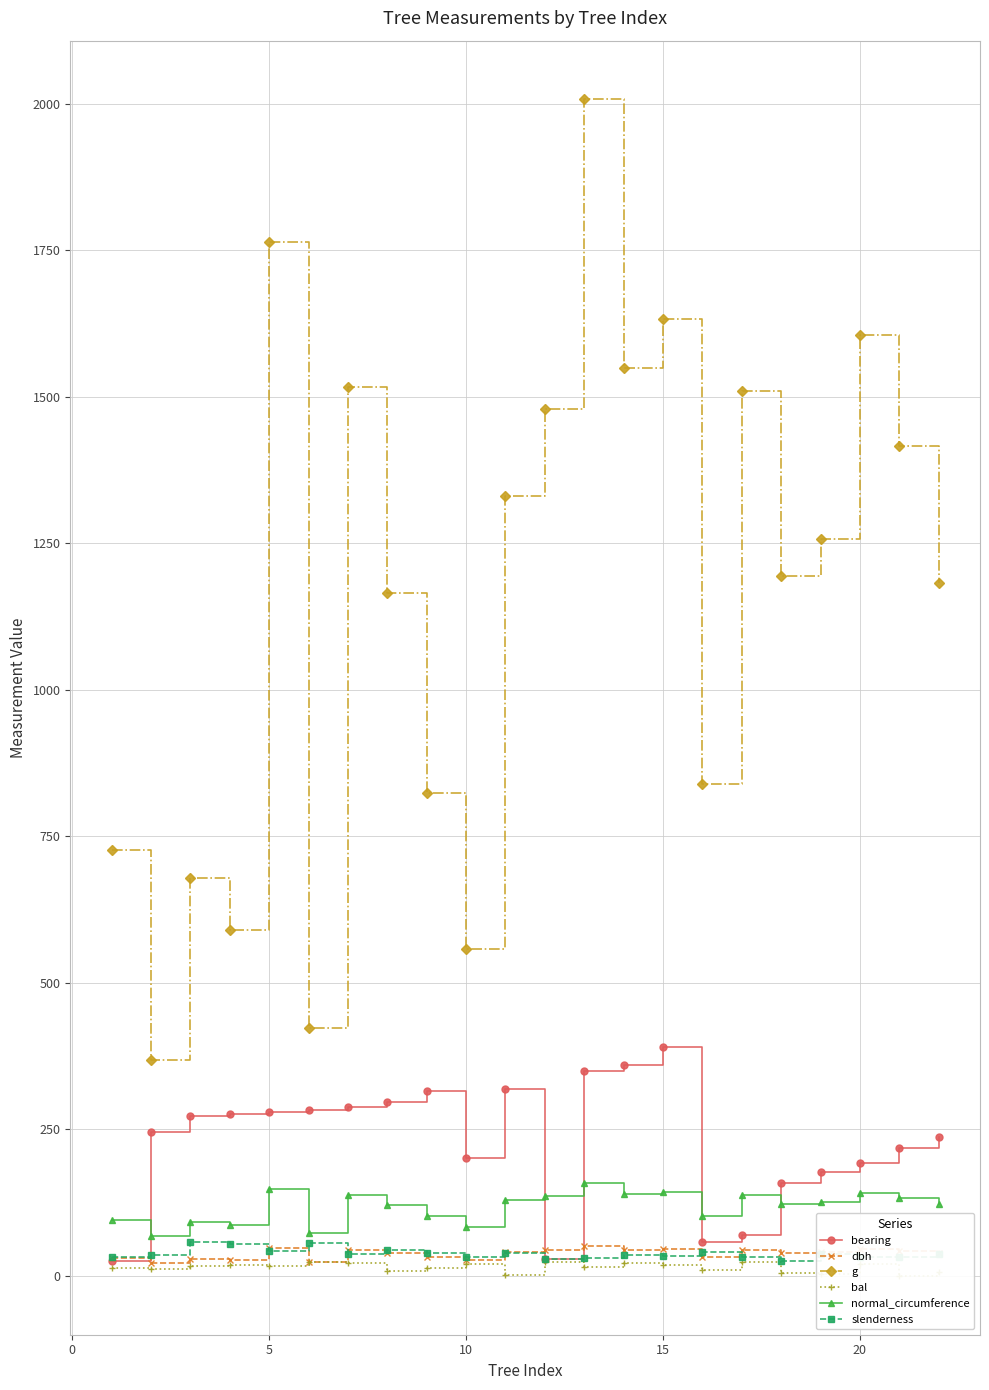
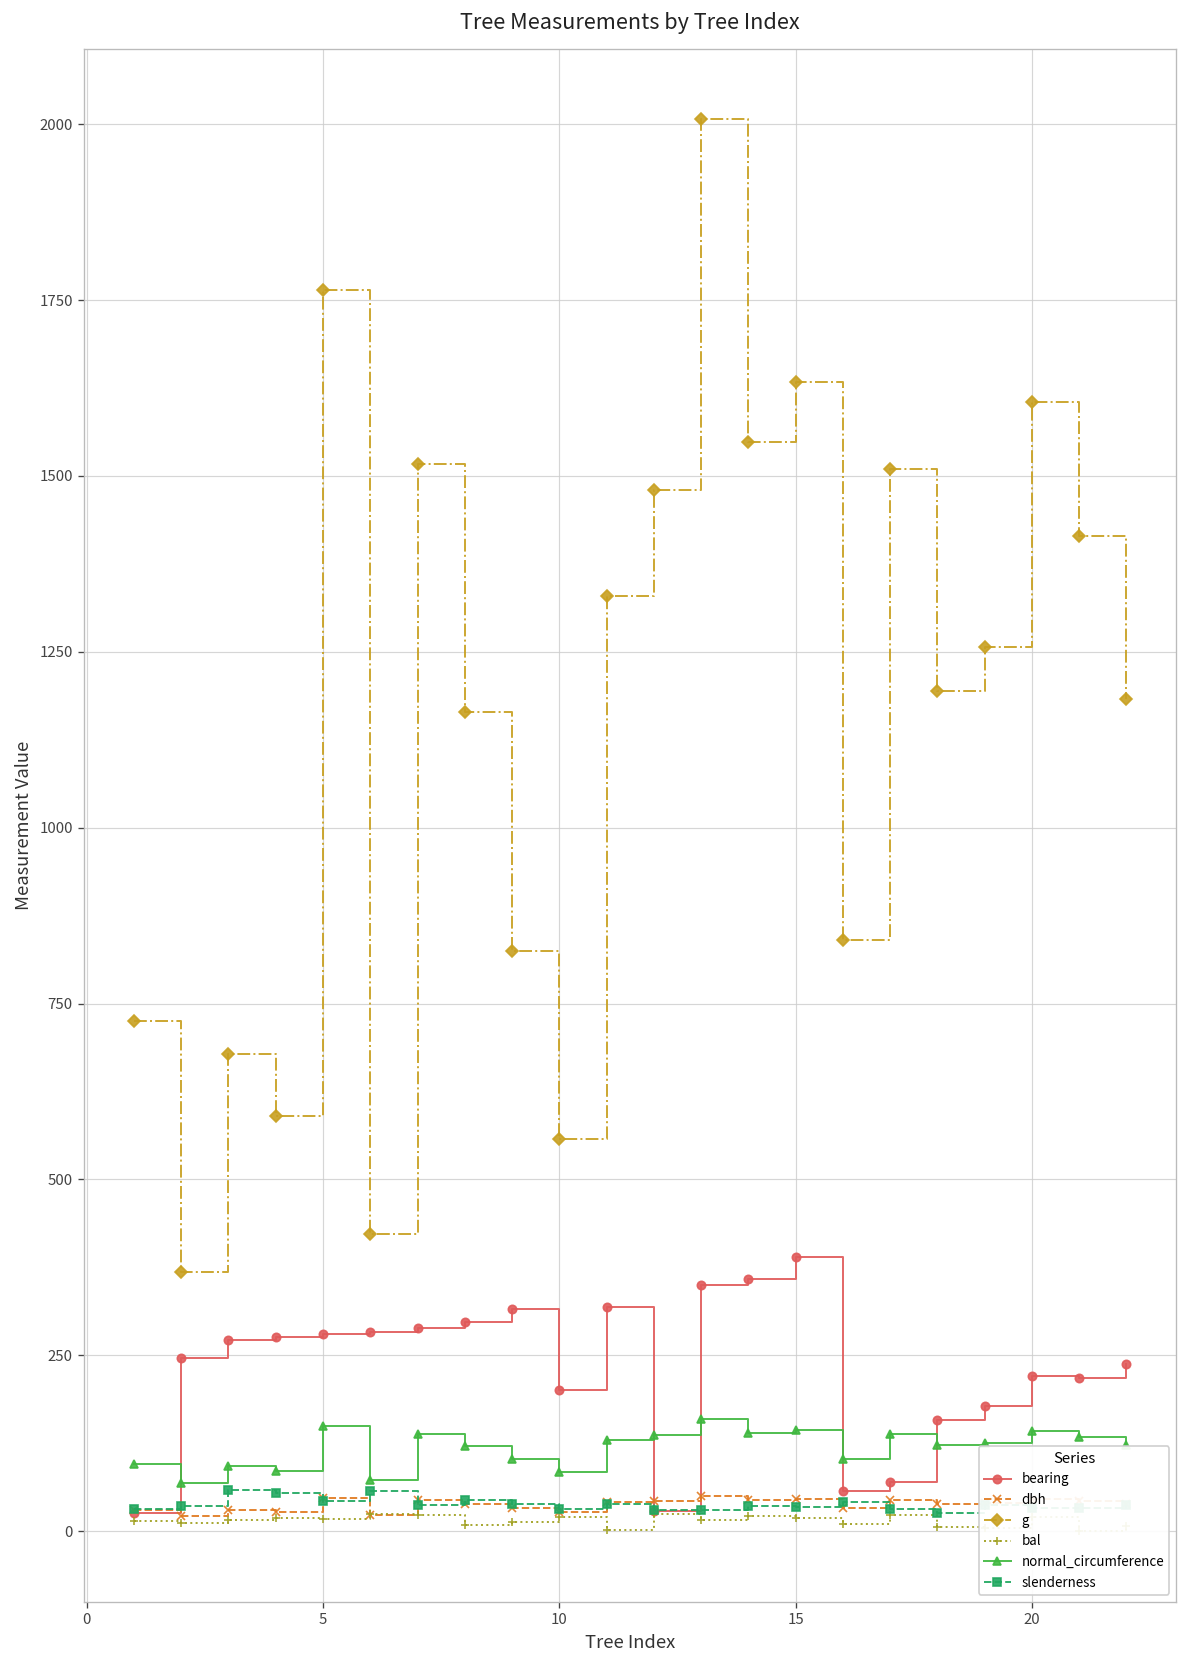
bearing, 20: 190 -> 220
